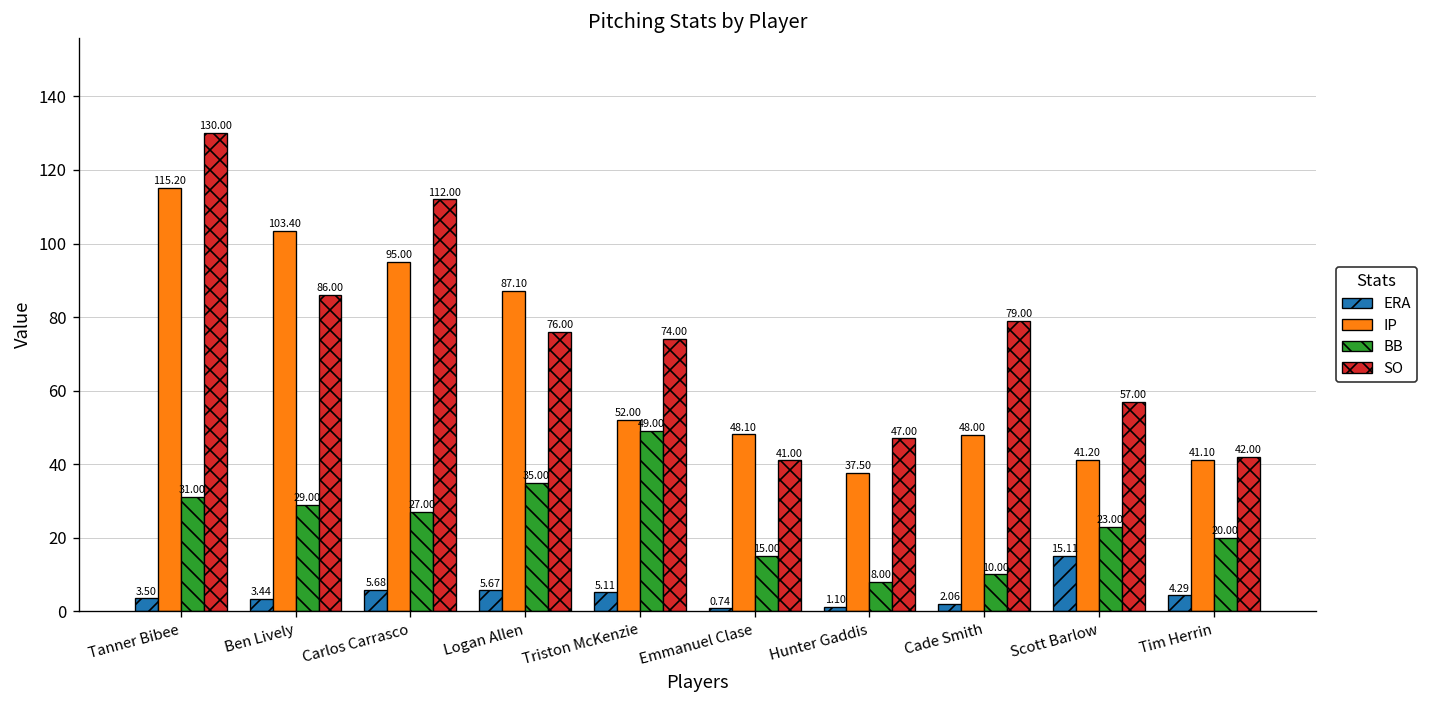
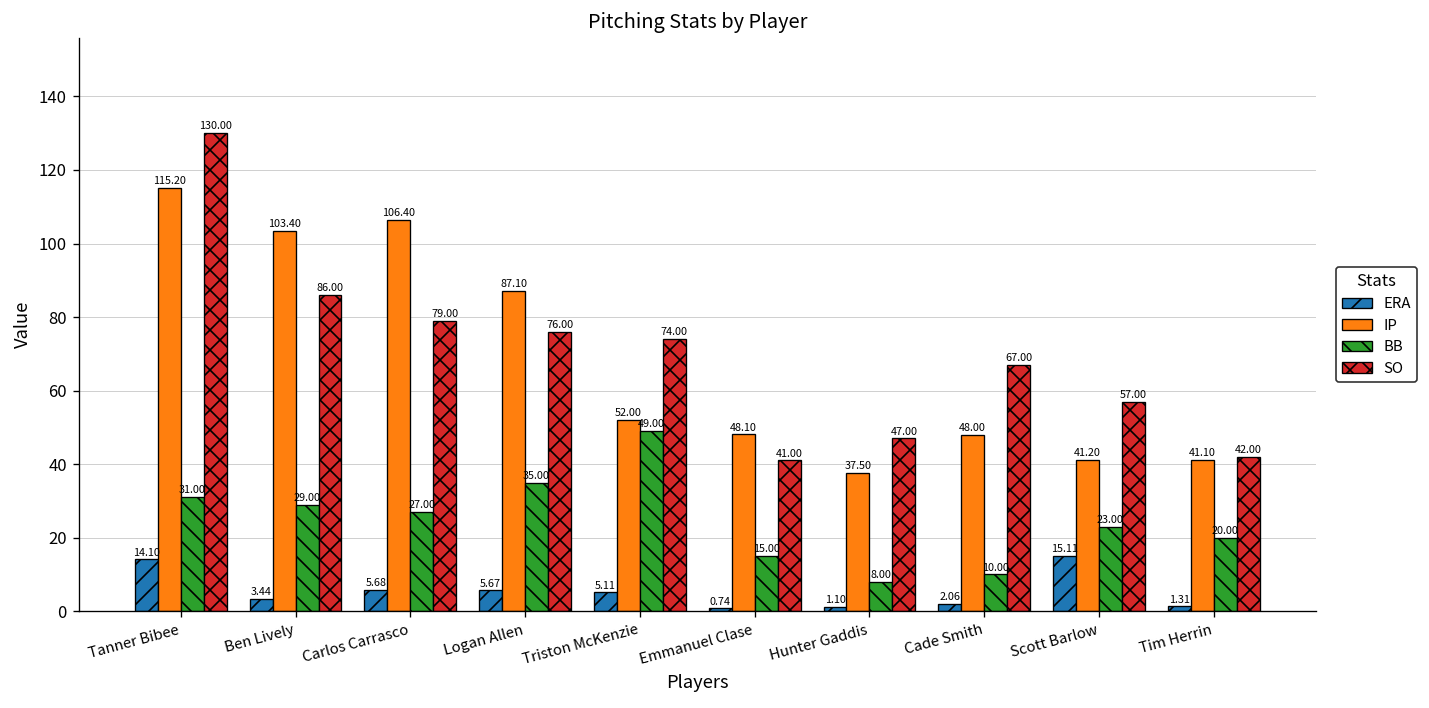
ERA, Tanner Bibee: 3.50 -> 14.10
IP, Carlos Carrasco: 95.00 -> 106.40
SO, Carlos Carrasco: 112.00 -> 79.00
SO, Cade Smith: 79.00 -> 67.00
ERA, Tim Herrin: 4.29 -> 1.31
